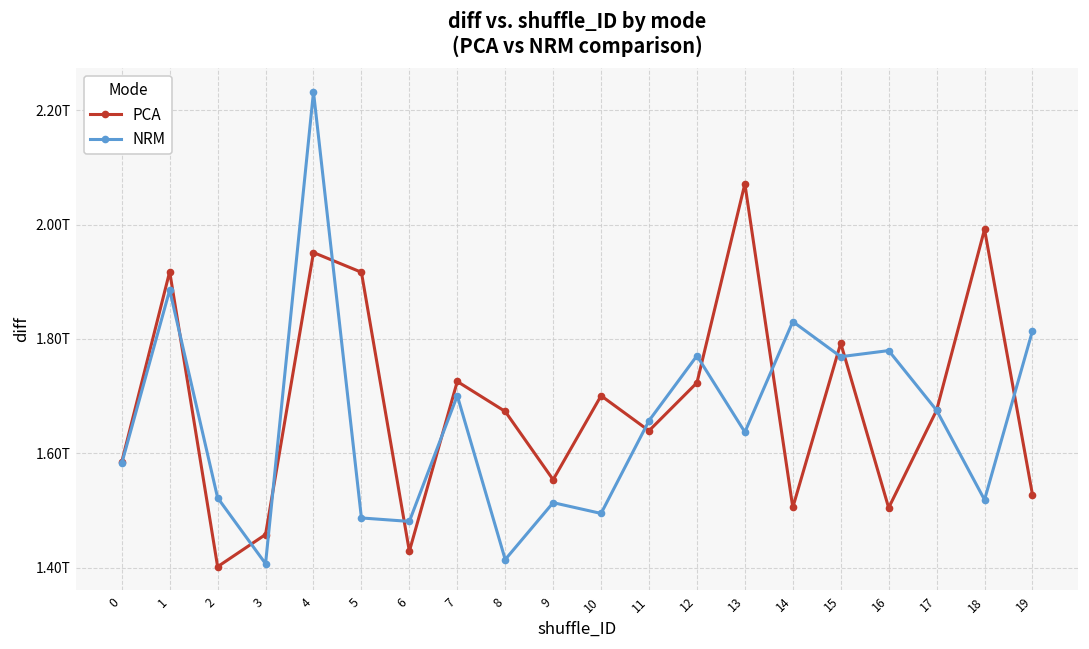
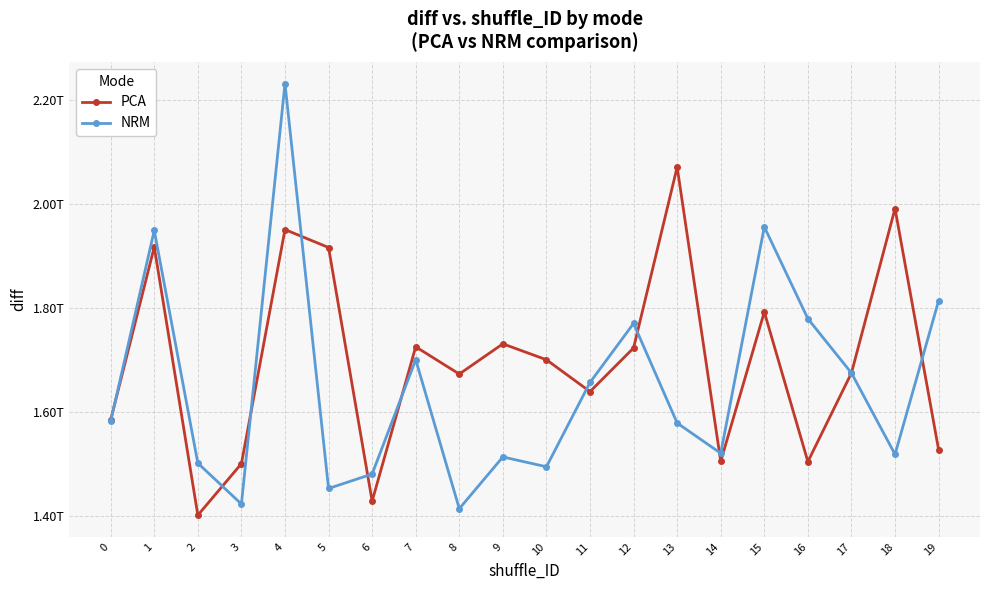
NRM, 1: 1.89T -> 1.95T
NRM, 2: 1.52T -> 1.50T
PCA, 3: 1.46T -> 1.50T
NRM, 3: 1.41T -> 1.42T
NRM, 5: 1.49T -> 1.45T
PCA, 9: 1.55T -> 1.73T
NRM, 13: 1.64T -> 1.58T
NRM, 14: 1.83T -> 1.52T
NRM, 15: 1.77T -> 1.96T
